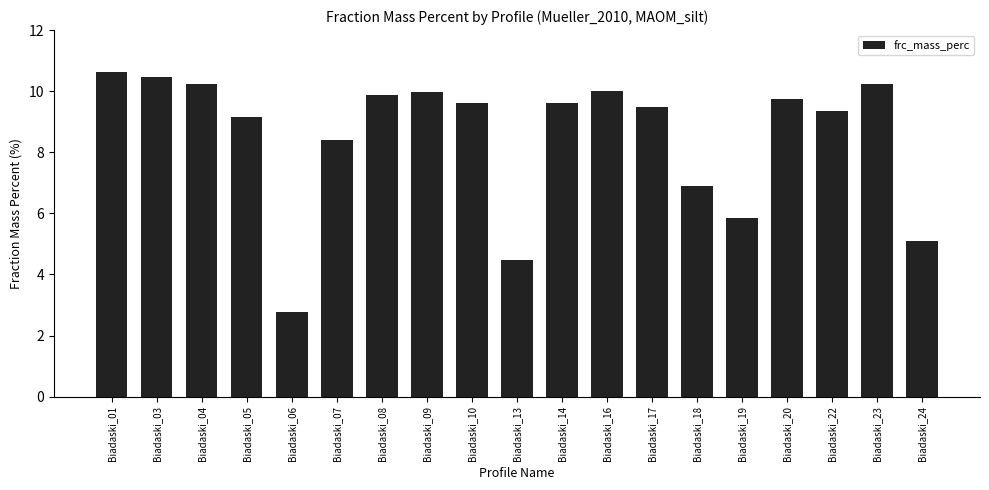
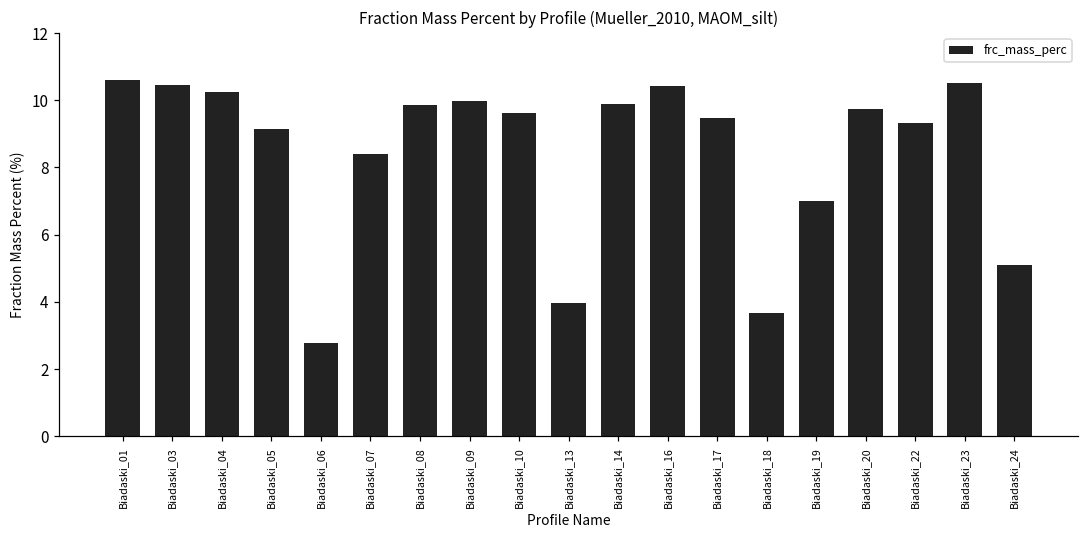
Biadaski_13: 4.5 -> 4.0
Biadaski_14: 9.6 -> 9.9
Biadaski_16: 10.0 -> 10.4
Biadaski_18: 6.9 -> 3.7
Biadaski_19: 5.8 -> 7.0
Biadaski_23: 10.2 -> 10.5
